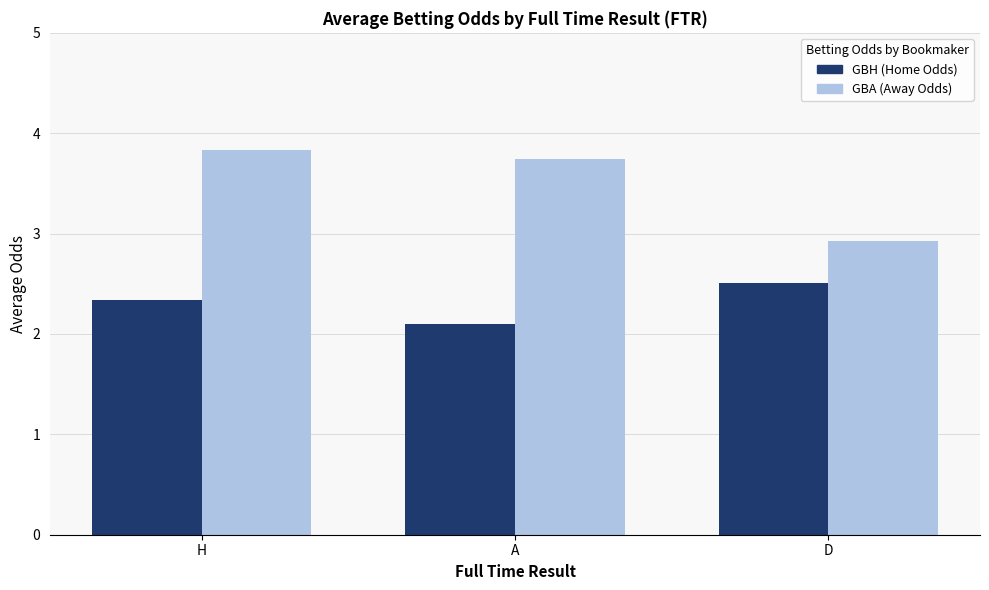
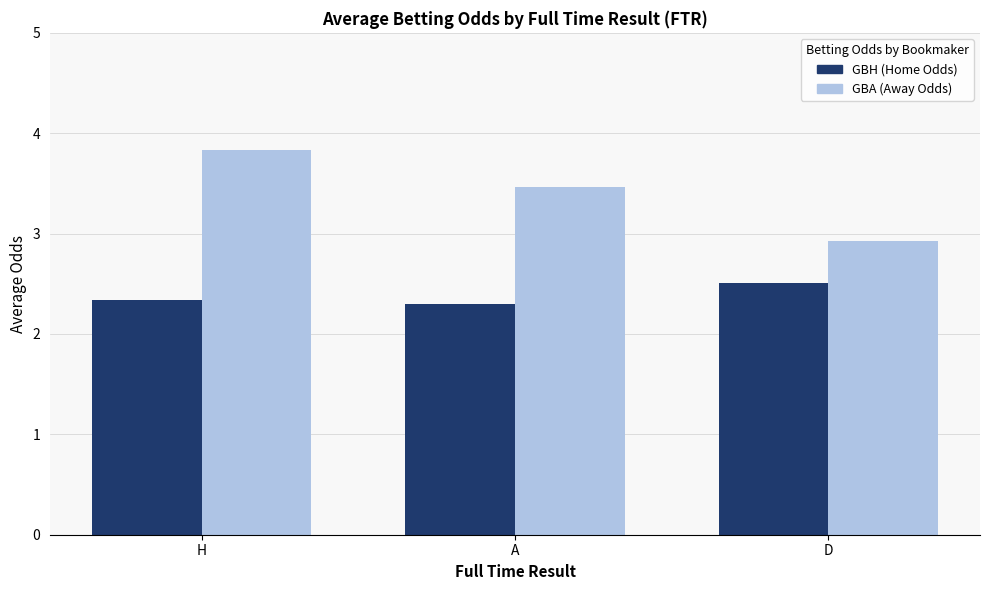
GBH (Home Odds), A: 2.1 -> 2.3
GBA (Away Odds), A: 3.74 -> 3.46
